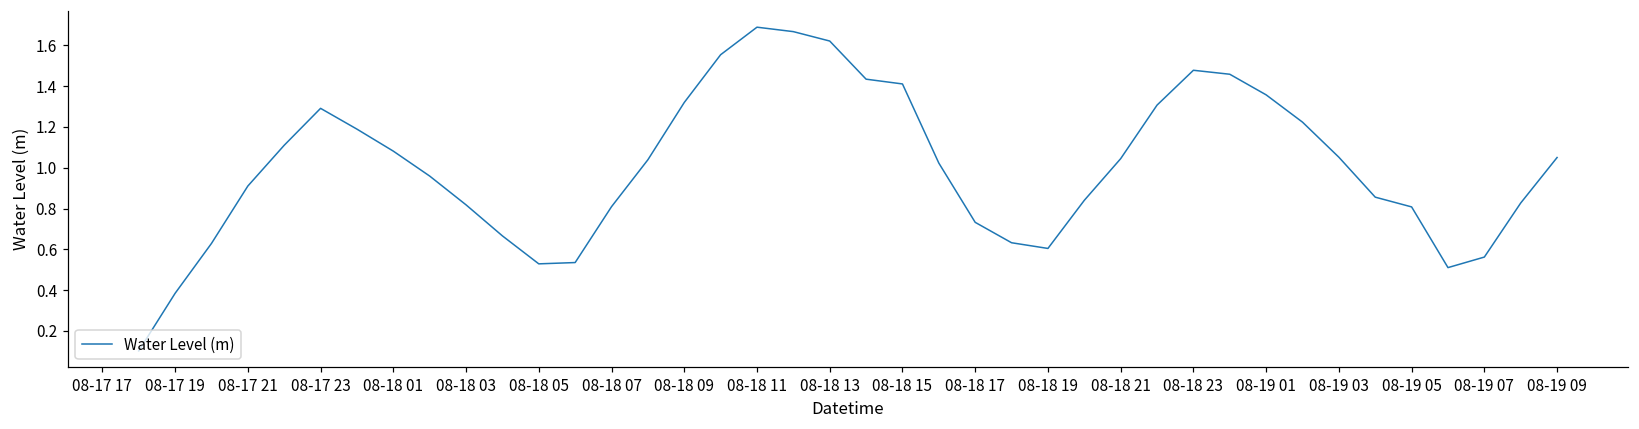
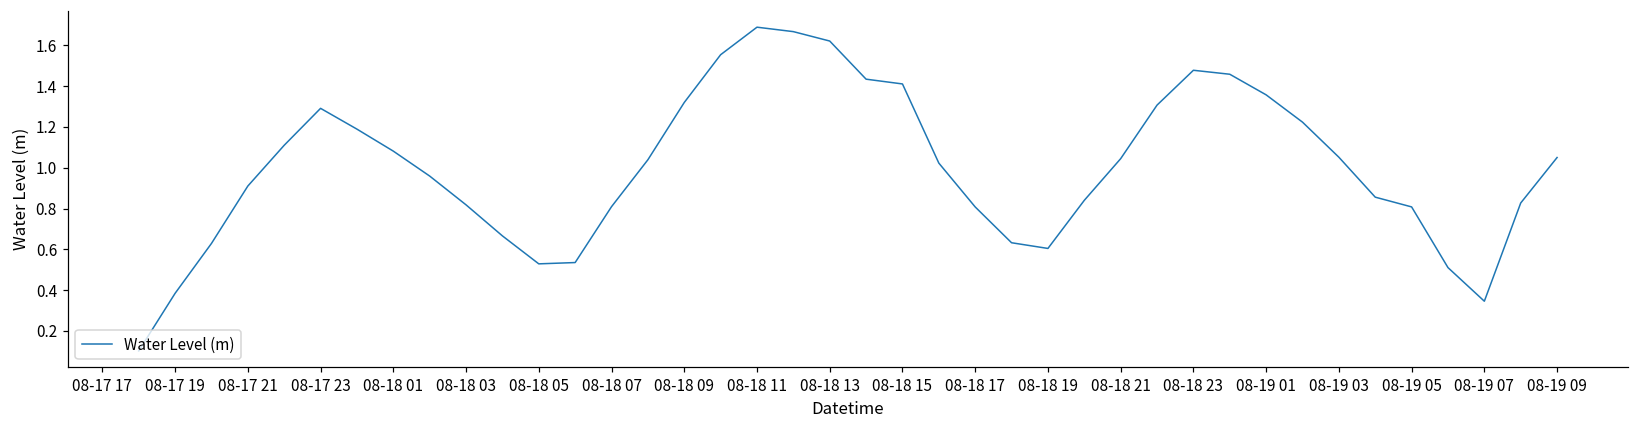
08-18 17: 0.73 -> 0.81
08-19 07: 0.56 -> 0.35
